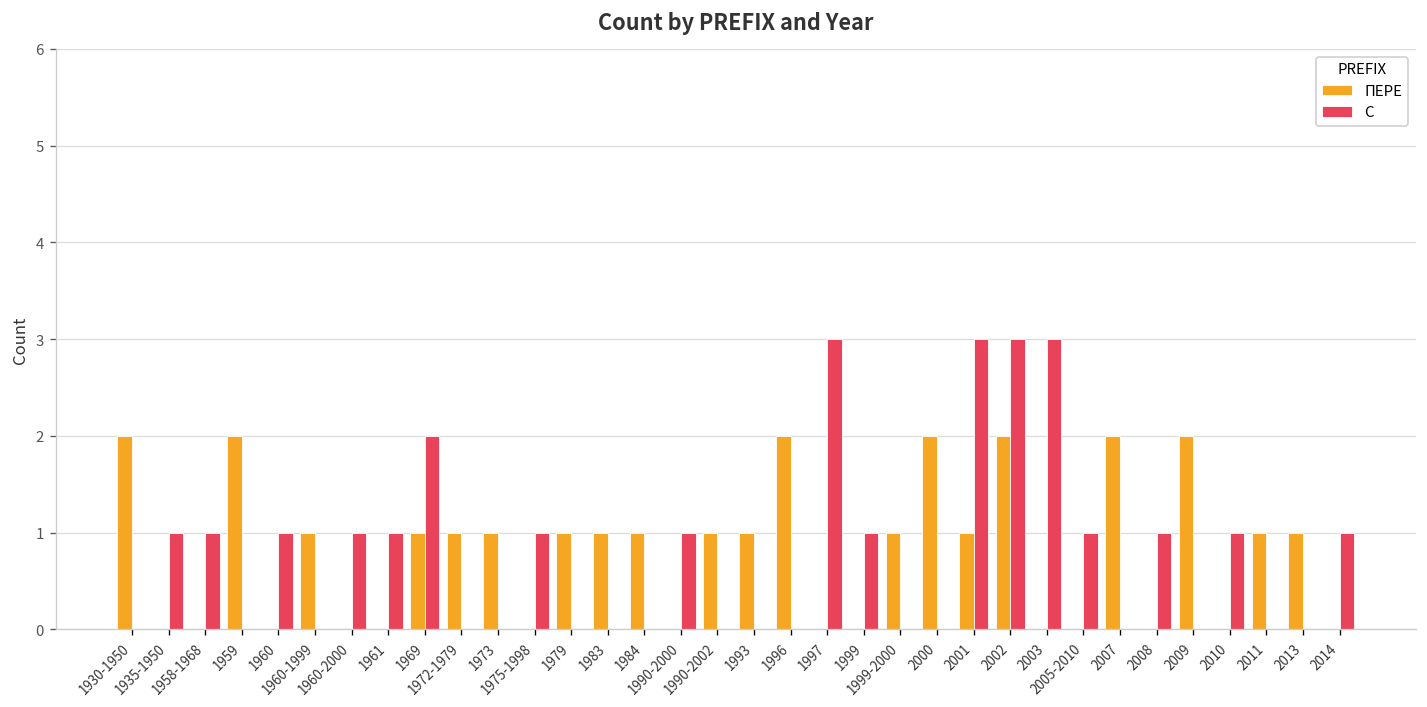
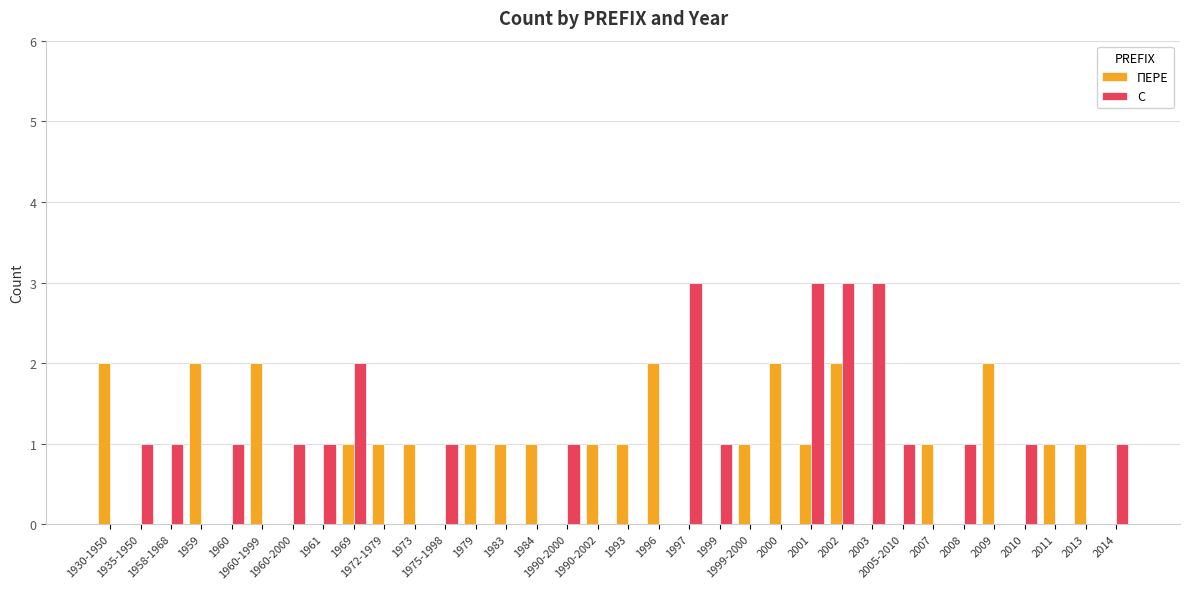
ПЕРЕ, 1960-1999: 1 -> 2
ПЕРЕ, 2007: 2 -> 1
